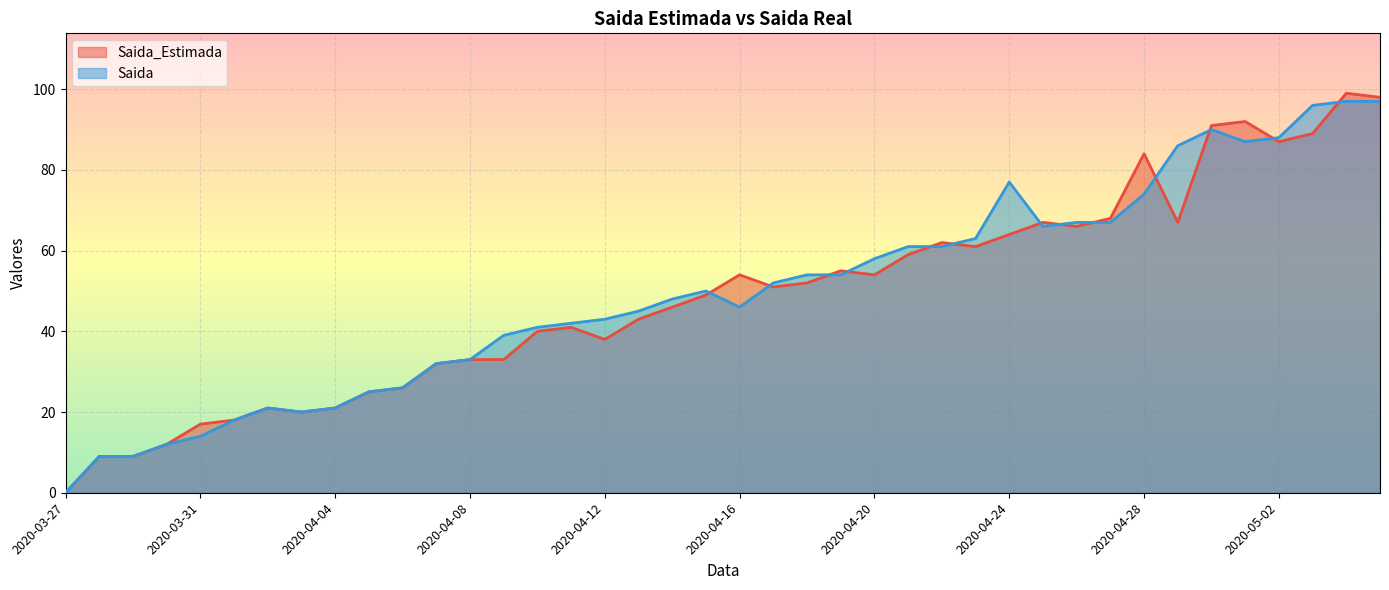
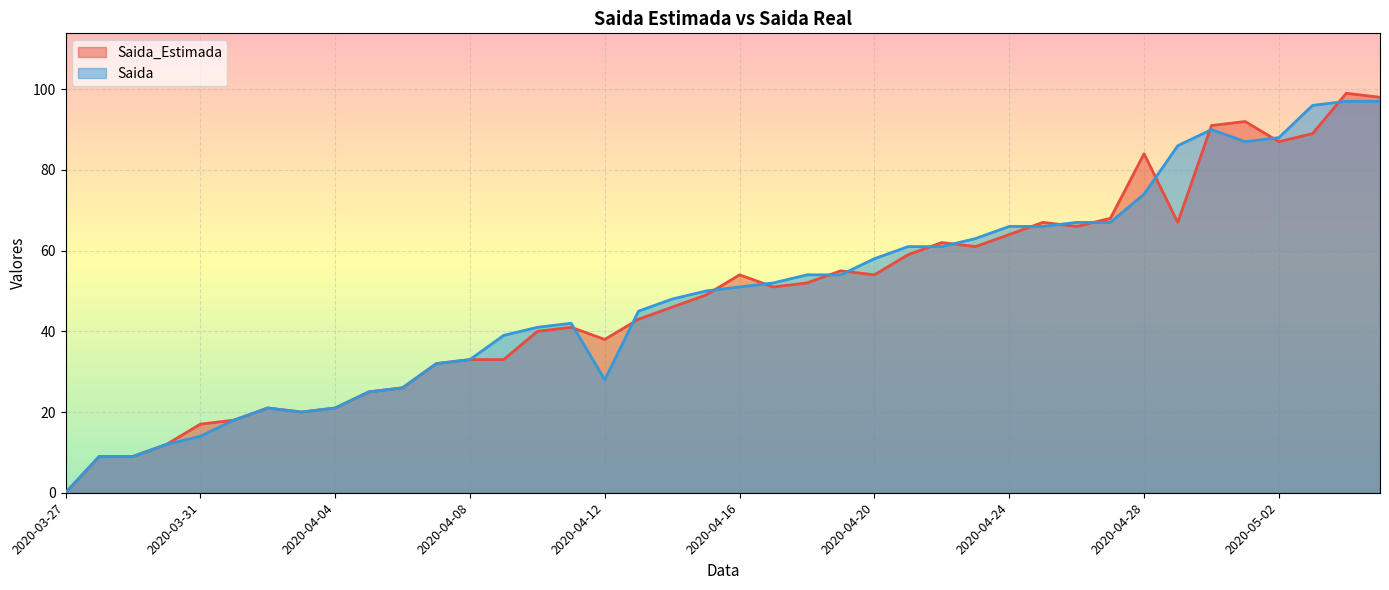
Saida, 2020-04-12: 43 -> 28
Saida, 2020-04-16: 46 -> 51
Saida, 2020-04-24: 77 -> 66
